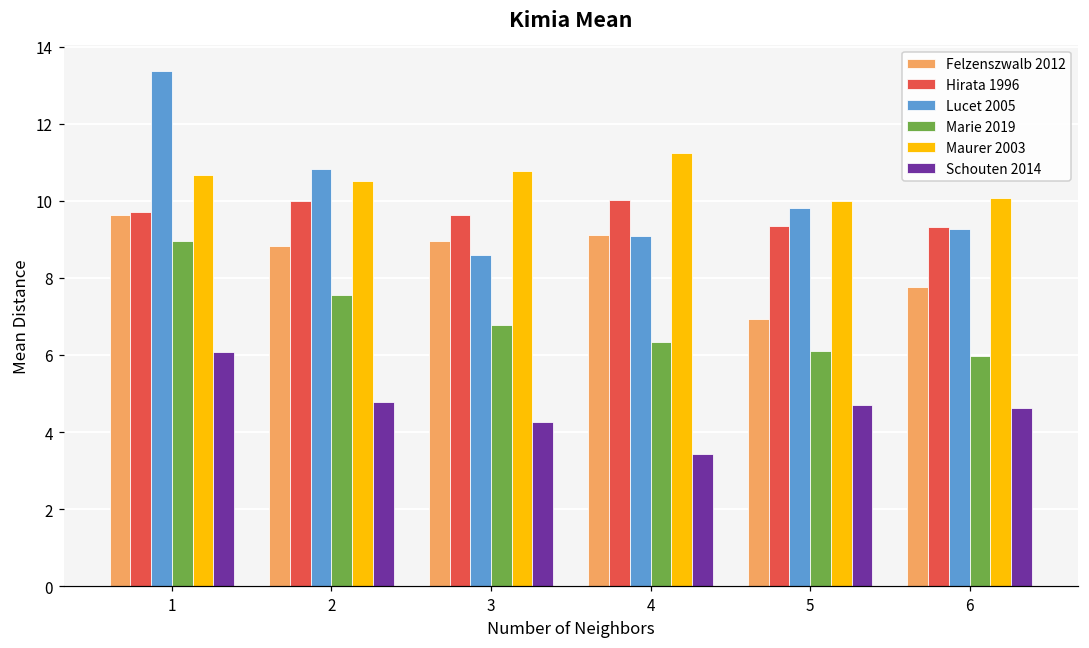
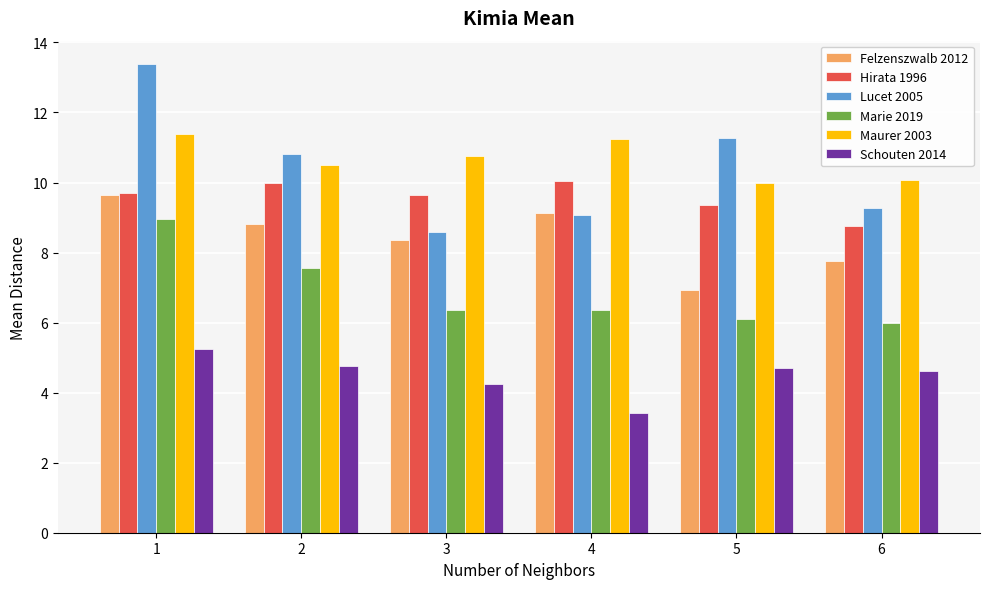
Maurer 2003, 1: 10.7 -> 11.4
Schouten 2014, 1: 6.1 -> 5.2
Felzenszwalb 2012, 3: 9.0 -> 8.4
Marie 2019, 3: 6.8 -> 6.4
Lucet 2005, 5: 9.8 -> 11.3
Hirata 1996, 6: 9.3 -> 8.7
